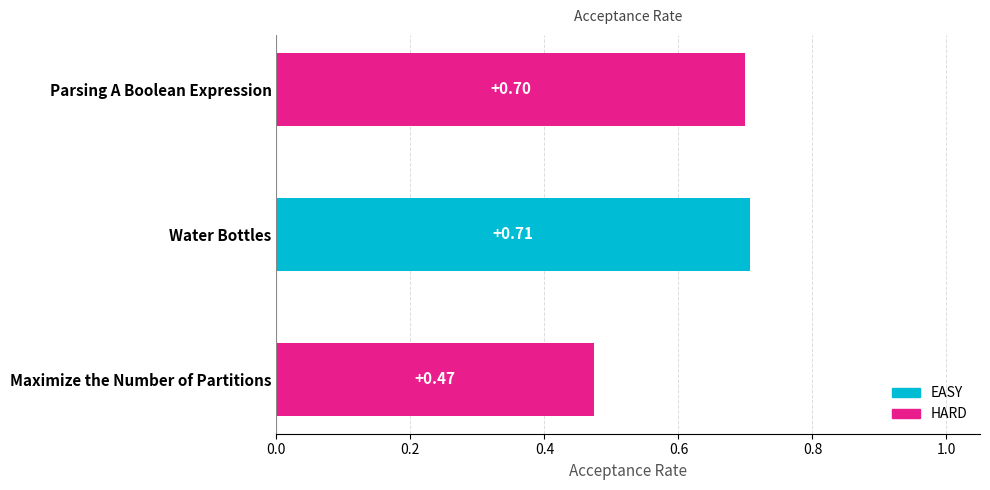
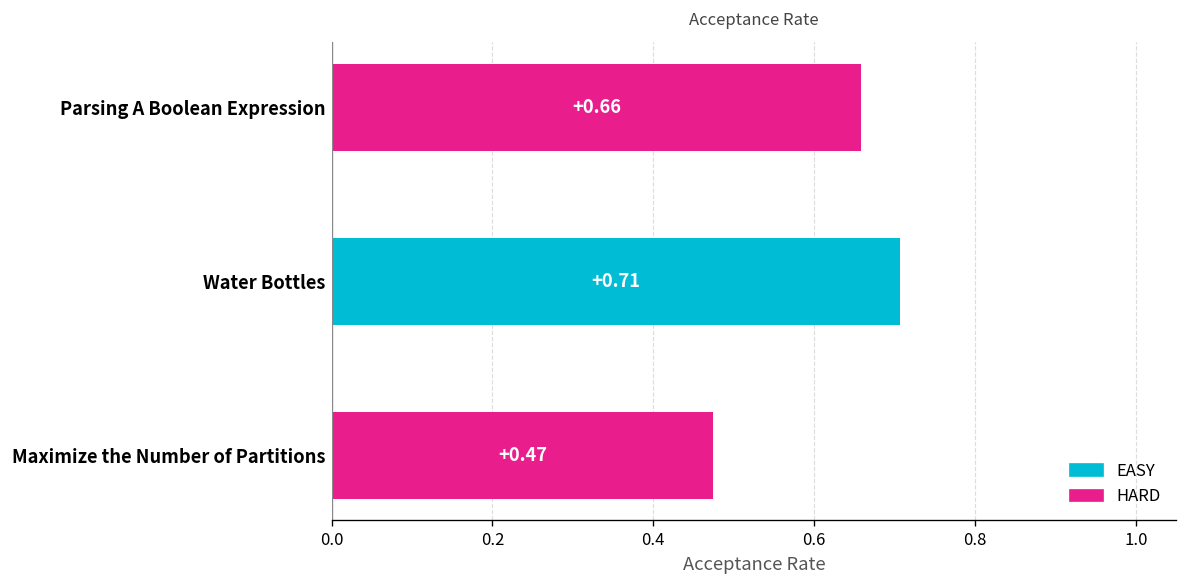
Parsing A Boolean Expression: +0.70 -> +0.66
